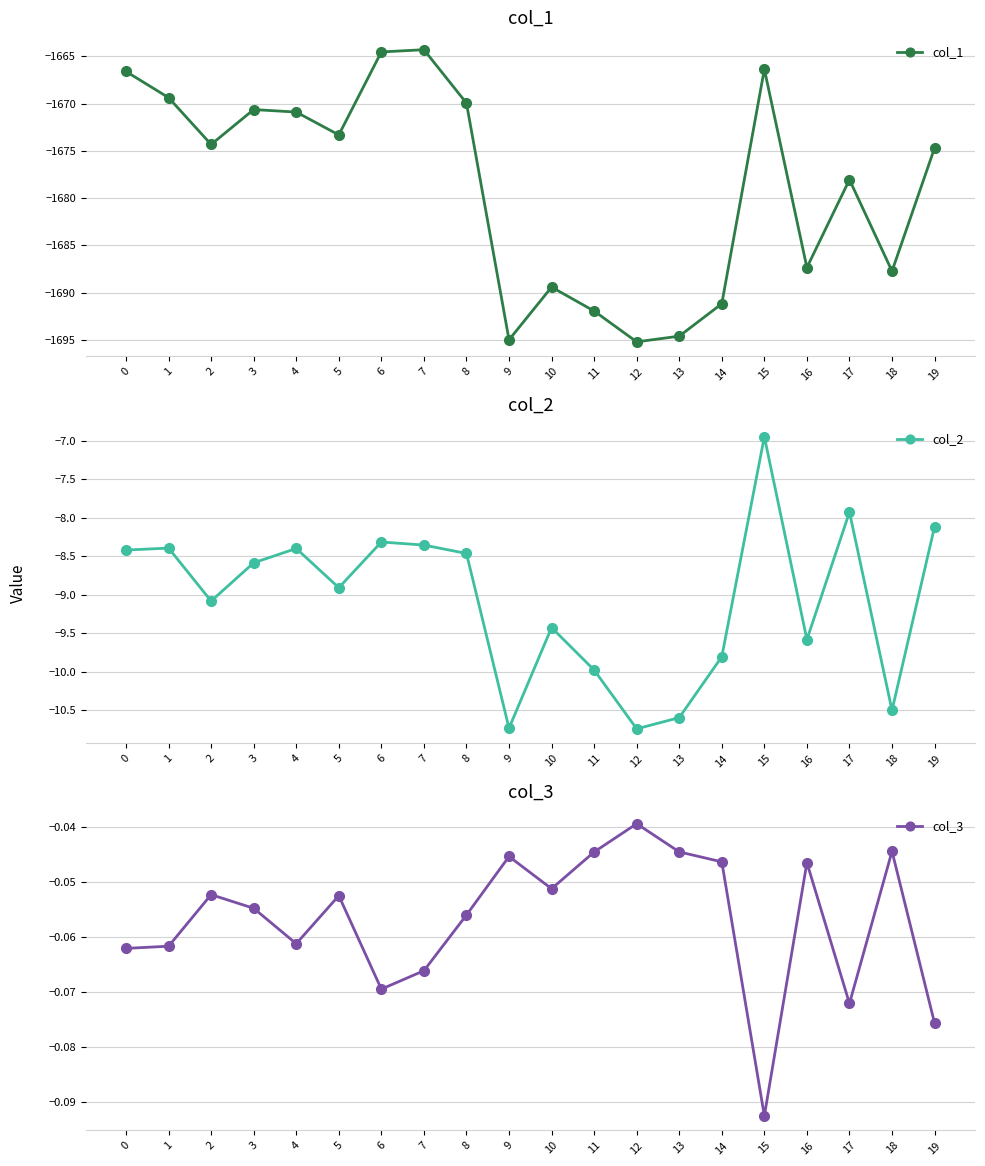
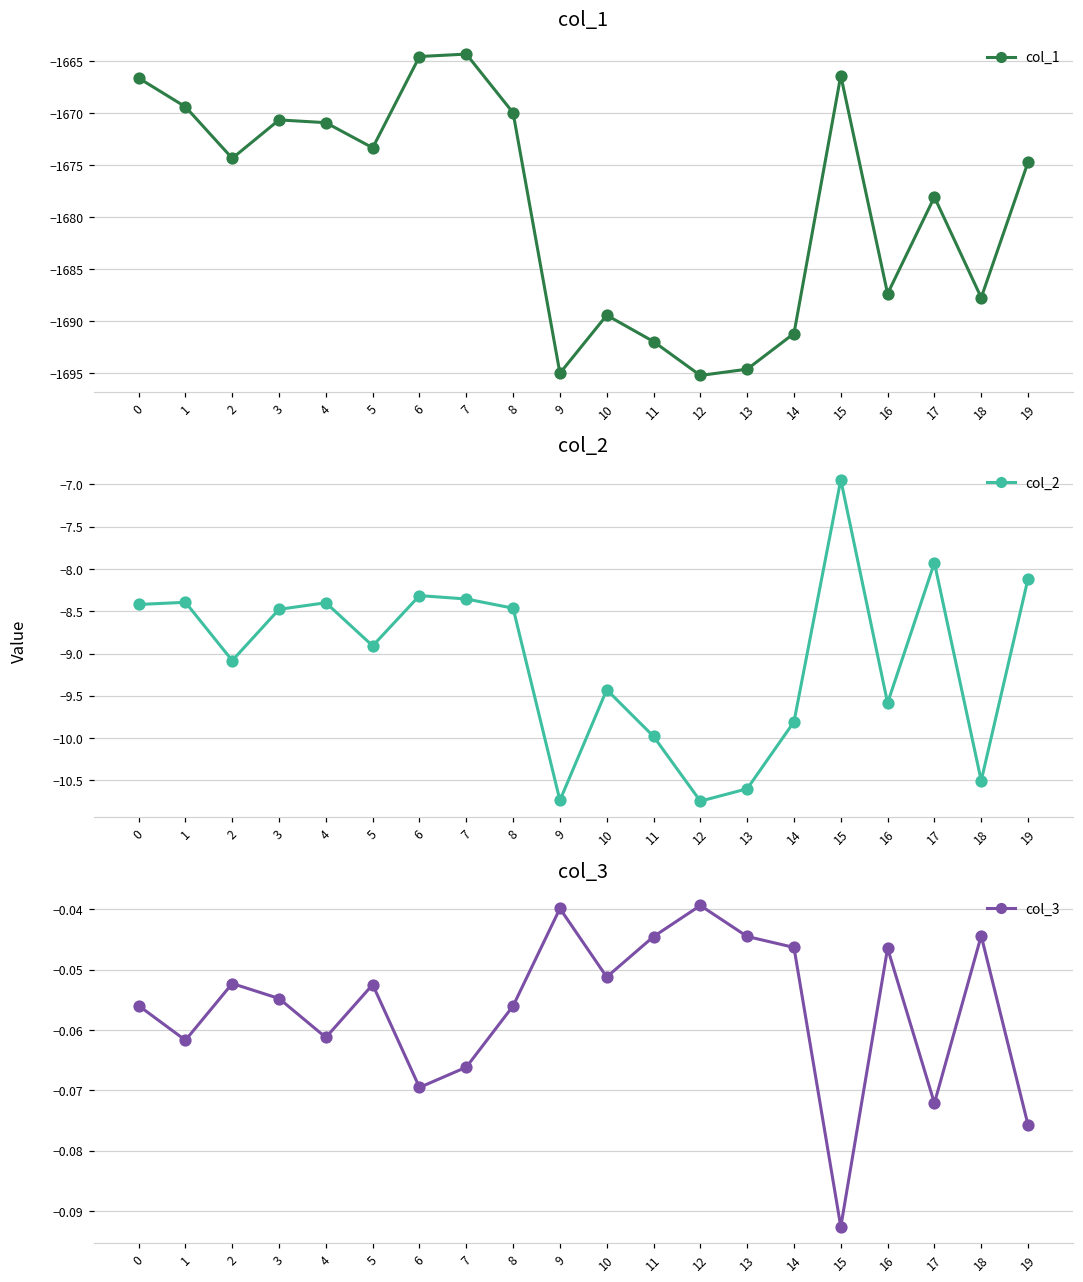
col_2, 3: -8.6 -> -8.5
col_3, 0: -0.062 -> -0.056
col_3, 9: -0.045 -> -0.040
